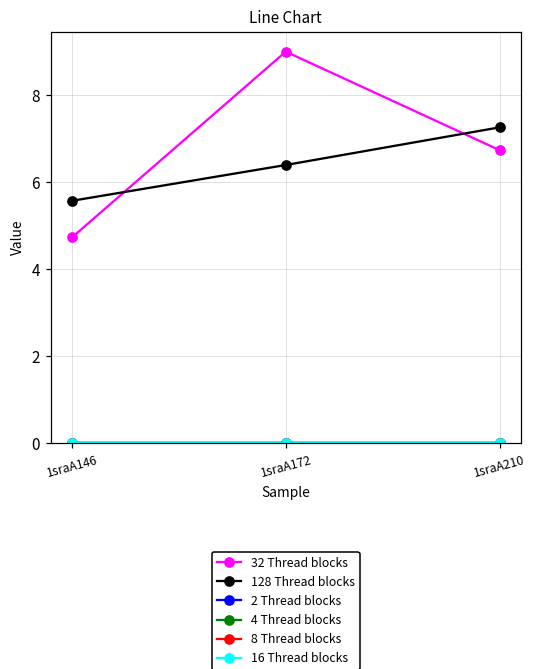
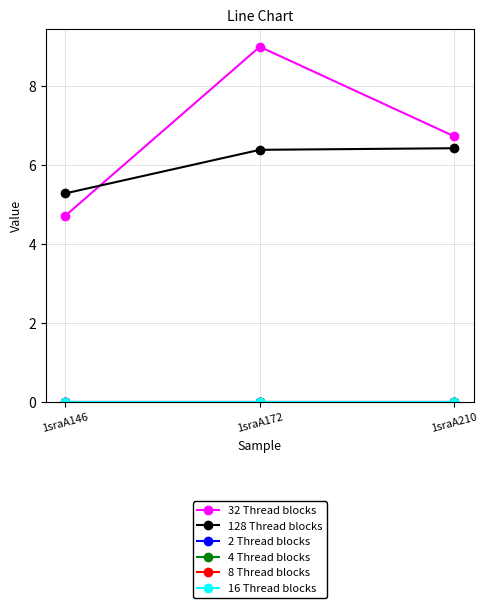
128 Thread blocks, 1sraA146: 5.6 -> 5.3
128 Thread blocks, 1sraA210: 7.3 -> 6.4
